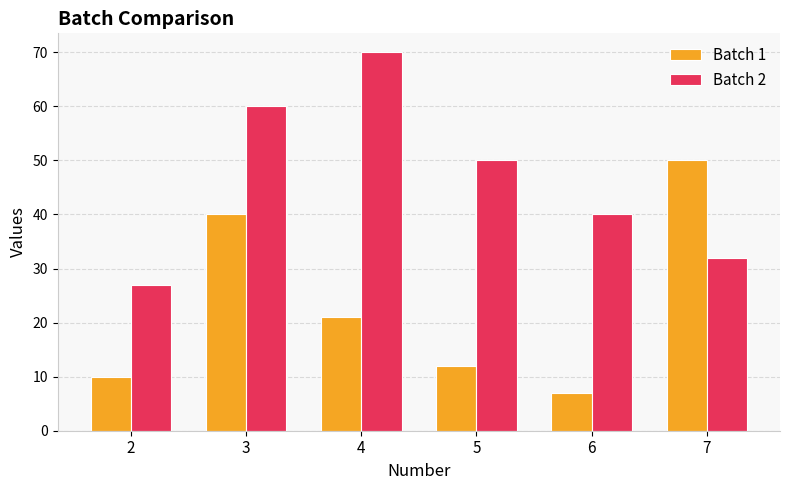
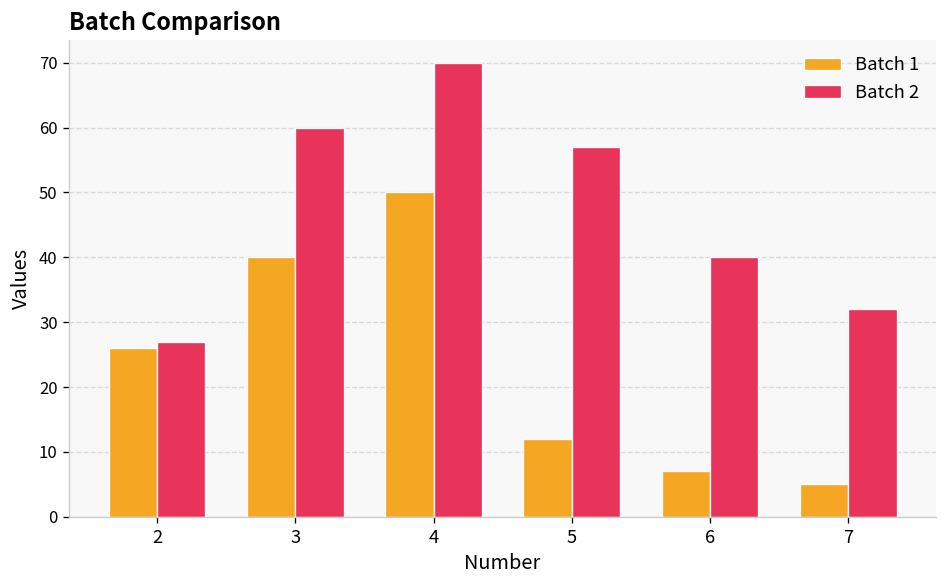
Batch 1, 2: 10 -> 26
Batch 1, 4: 21 -> 50
Batch 2, 5: 50 -> 57
Batch 1, 7: 50 -> 5
